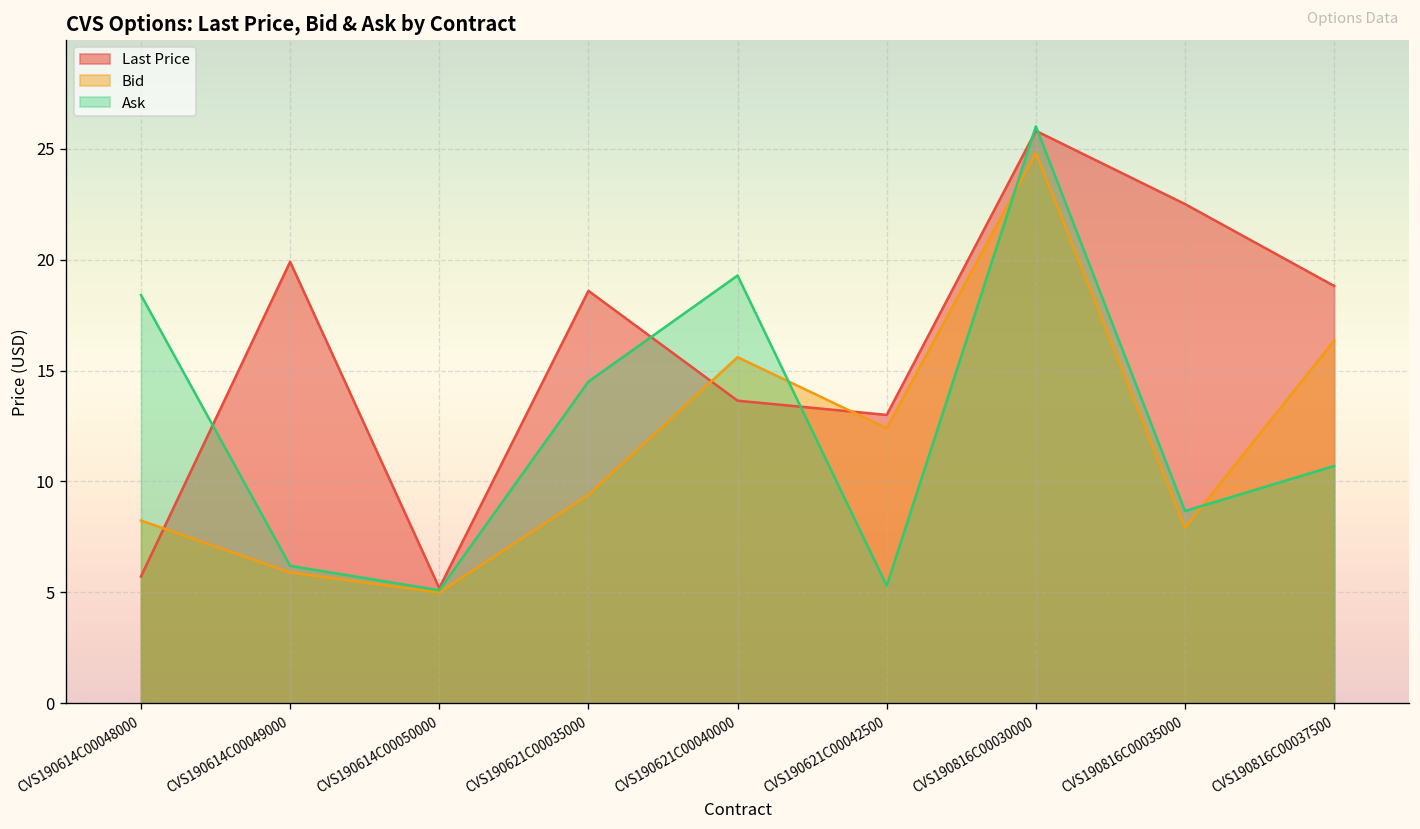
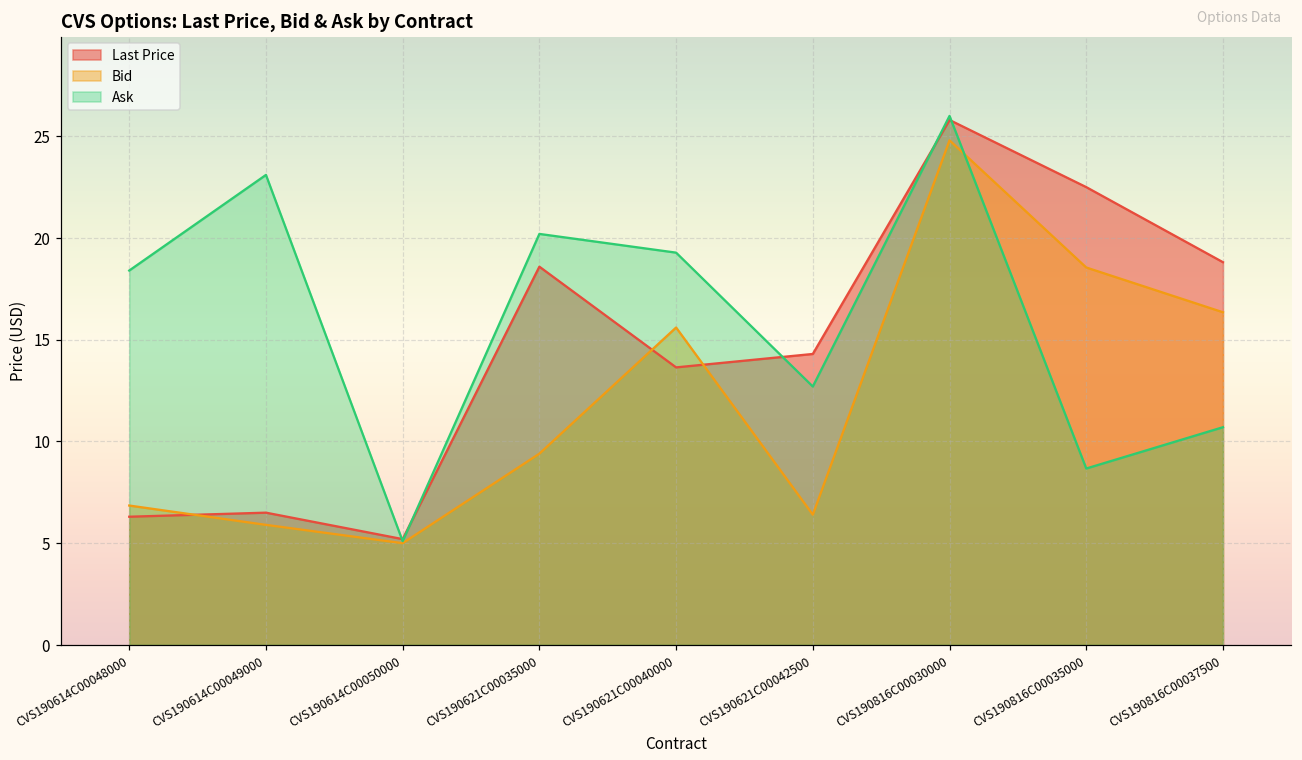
Last Price, CVS190614C00048000: 5.7 -> 6.3
Bid, CVS190614C00048000: 8.2 -> 6.9
Last Price, CVS190614C00049000: 19.9 -> 6.5
Ask, CVS190614C00049000: 6.2 -> 23.1
Ask, CVS190621C00035000: 14.5 -> 20.2
Last Price, CVS190621C00042500: 13.0 -> 14.3
Bid, CVS190621C00042500: 12.4 -> 6.4
Ask, CVS190621C00042500: 5.3 -> 12.7
Bid, CVS190816C00035000: 7.9 -> 18.6
